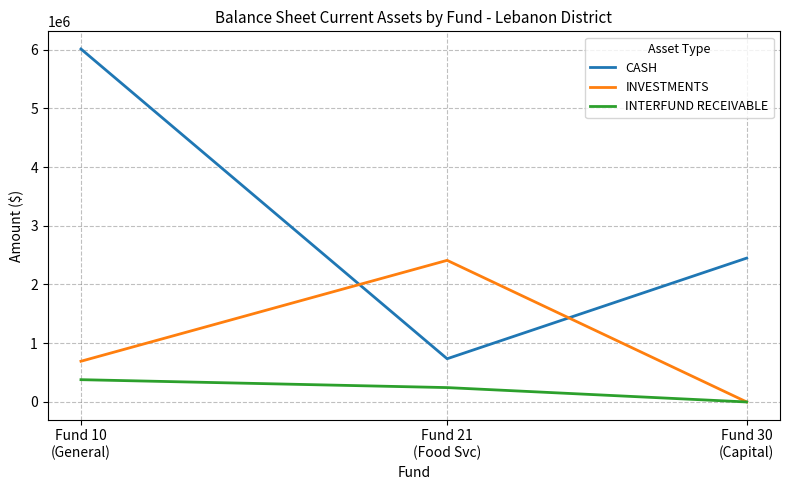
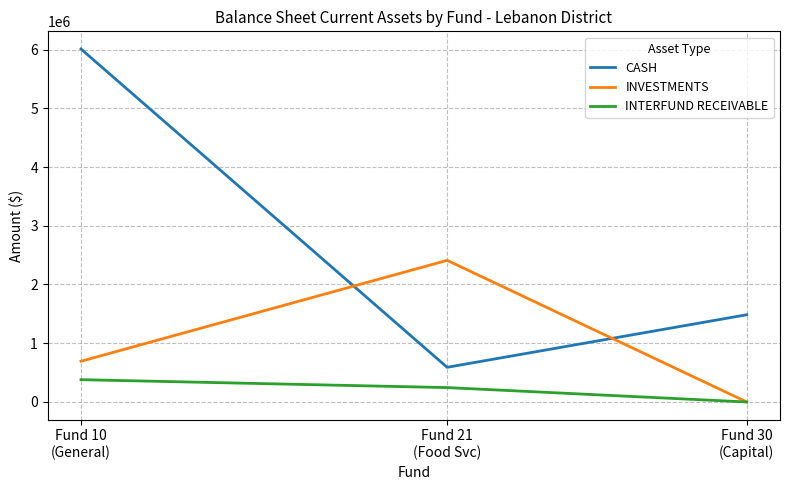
CASH, Fund 21 (Food Svc): 700000 -> 600000
CASH, Fund 30 (Capital): 2400000 -> 1500000
